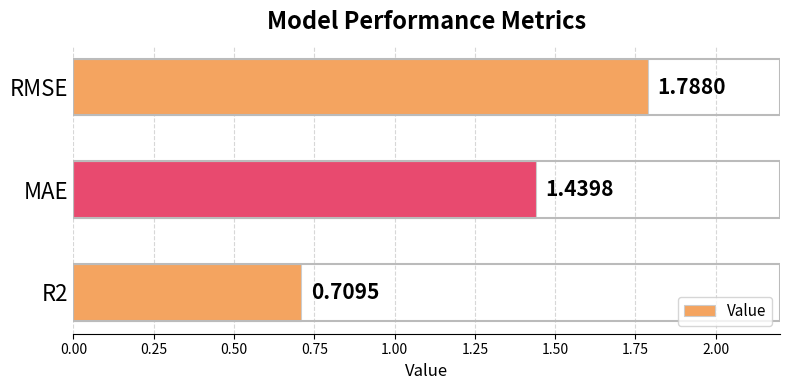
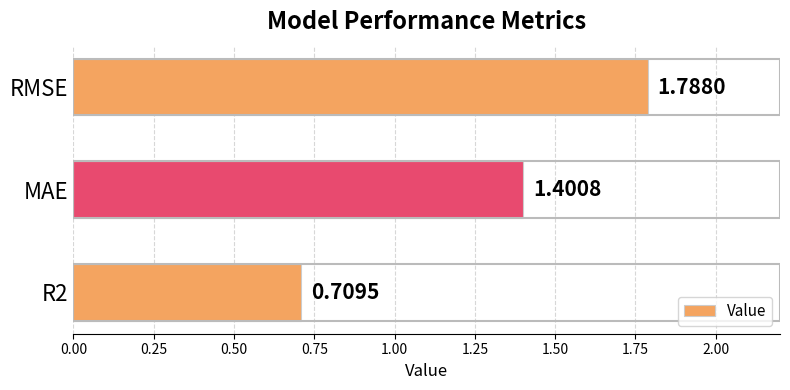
MAE: 1.4398 -> 1.4008
